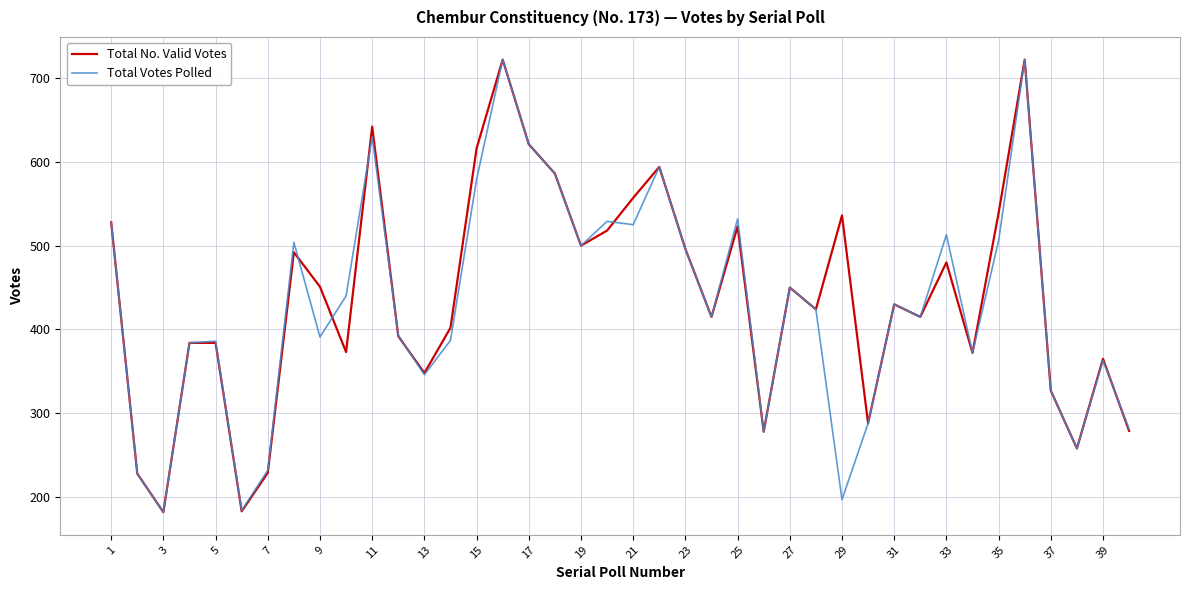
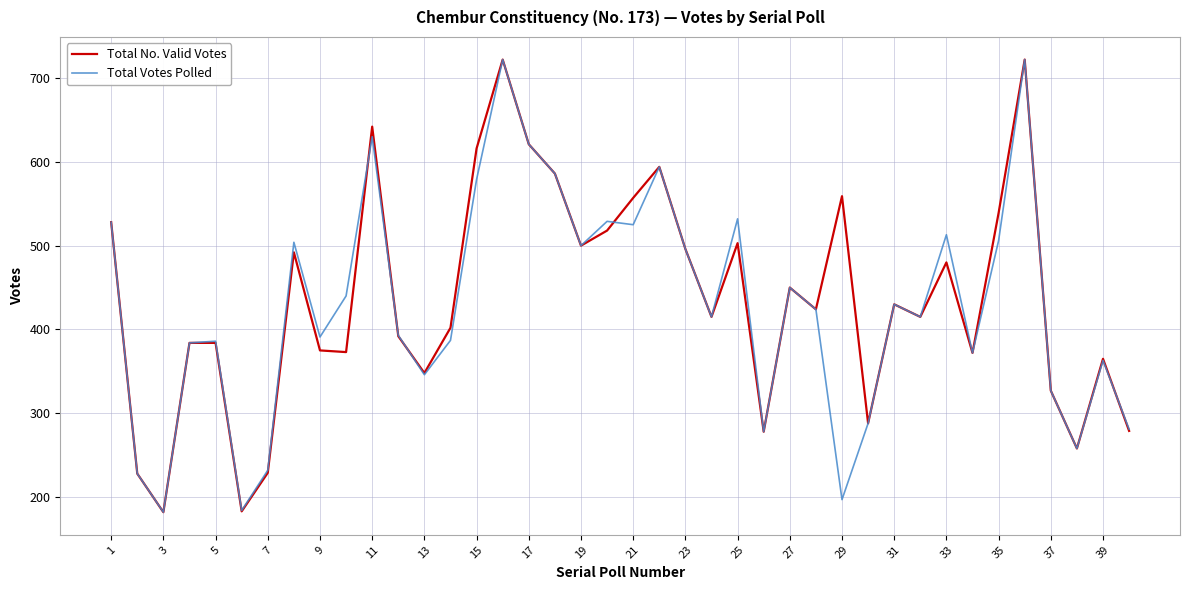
Total No. Valid Votes, 9: 450 -> 380
Total No. Valid Votes, 25: 520 -> 500
Total No. Valid Votes, 29: 540 -> 560
